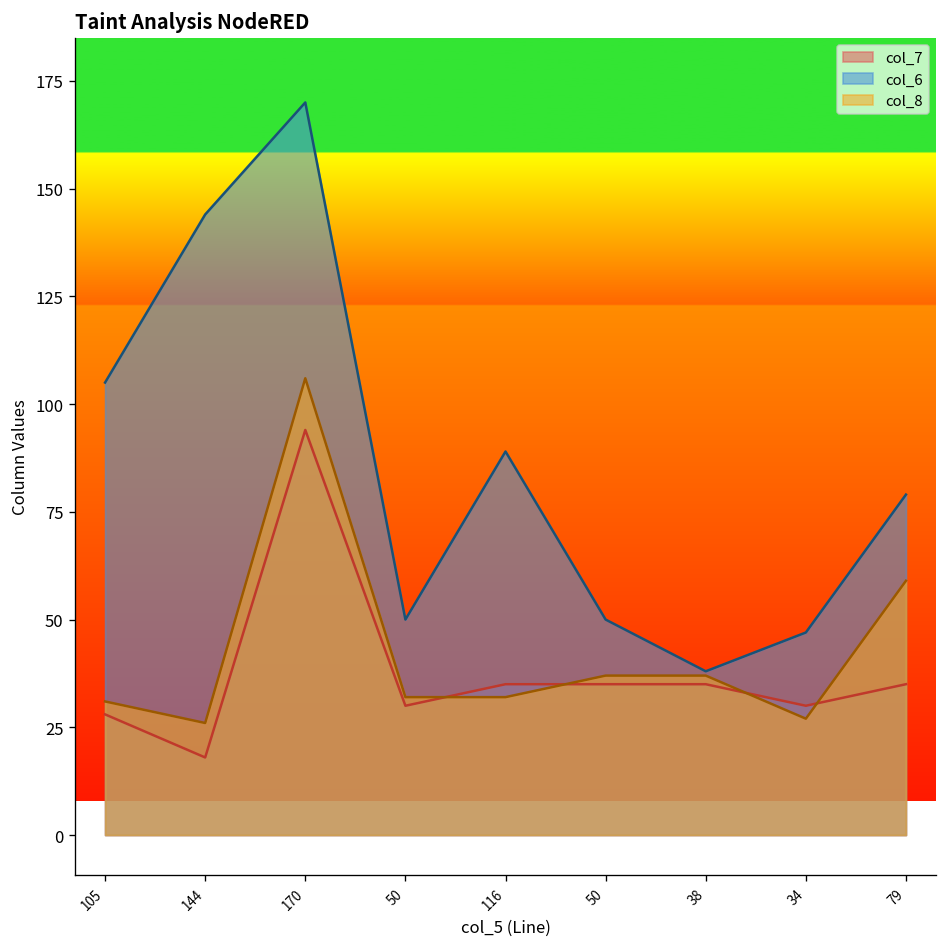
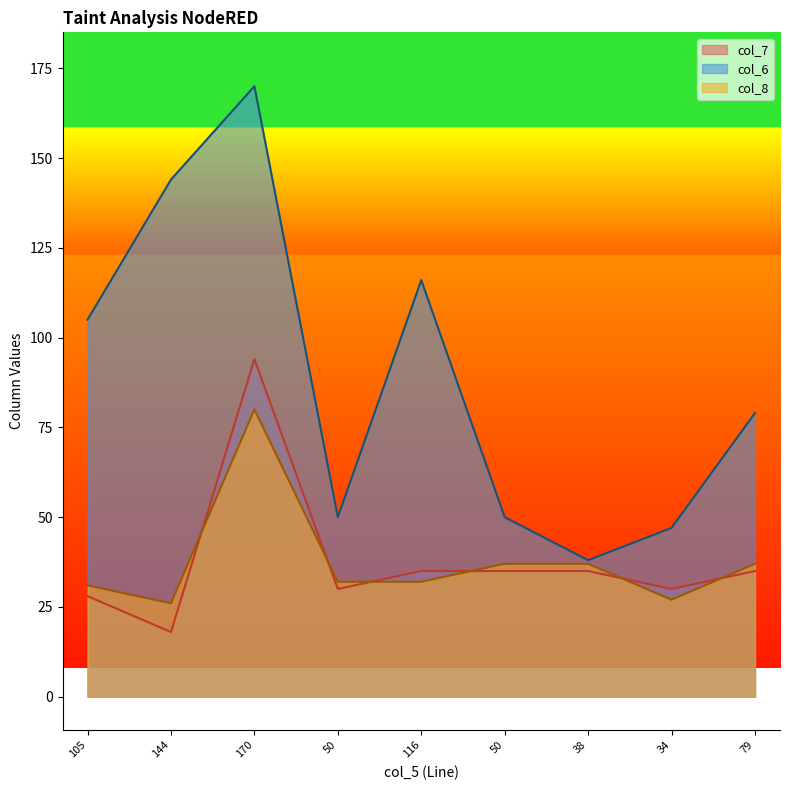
col_8, 170: 106 -> 80
col_6, 116: 89 -> 116
col_8, 79: 59 -> 37
